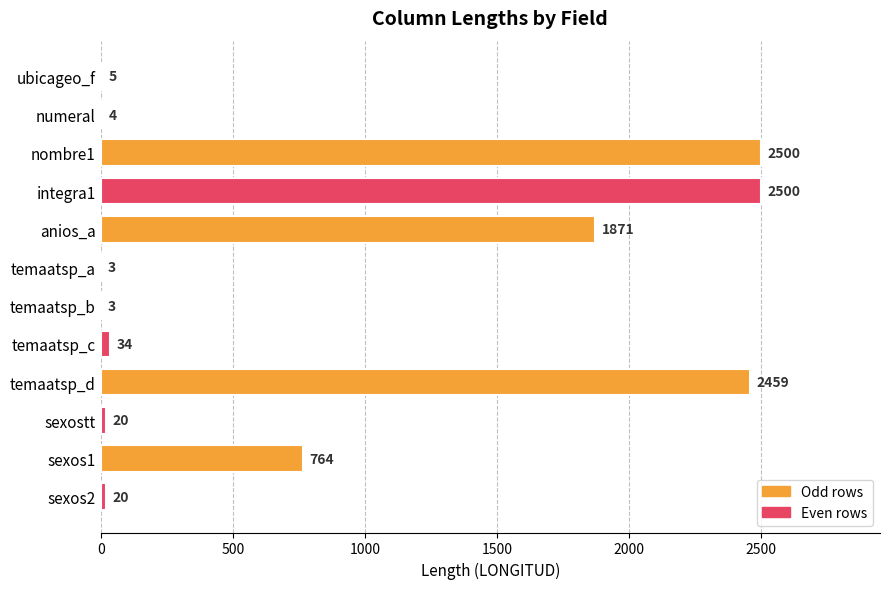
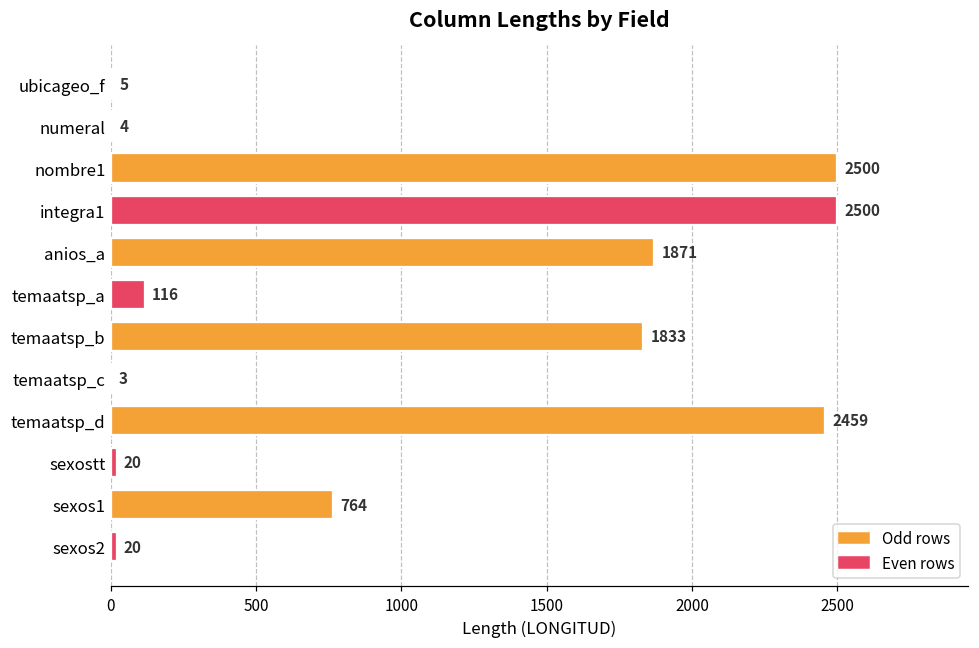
temaatsp_a: 3 -> 116
temaatsp_b: 3 -> 1833
temaatsp_c: 34 -> 3
